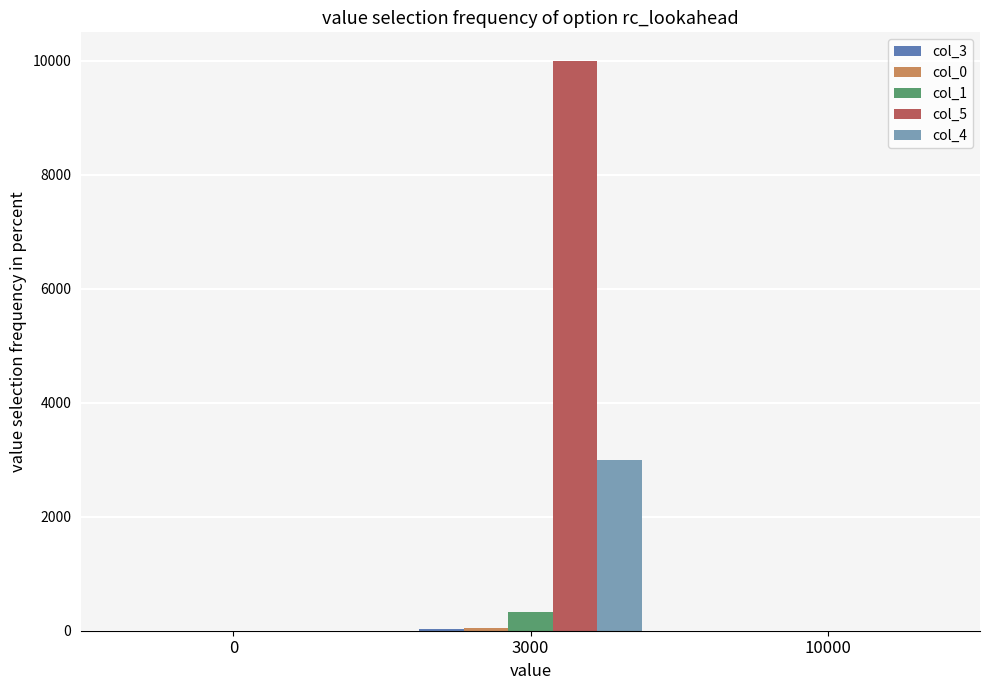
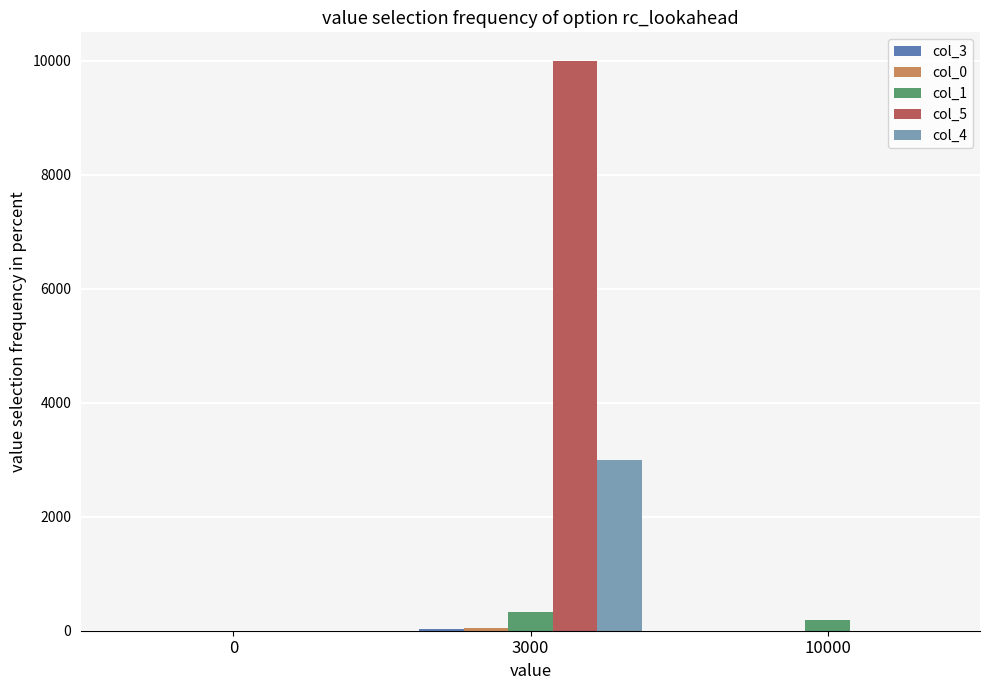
col_1, 10000: 0 -> 200
